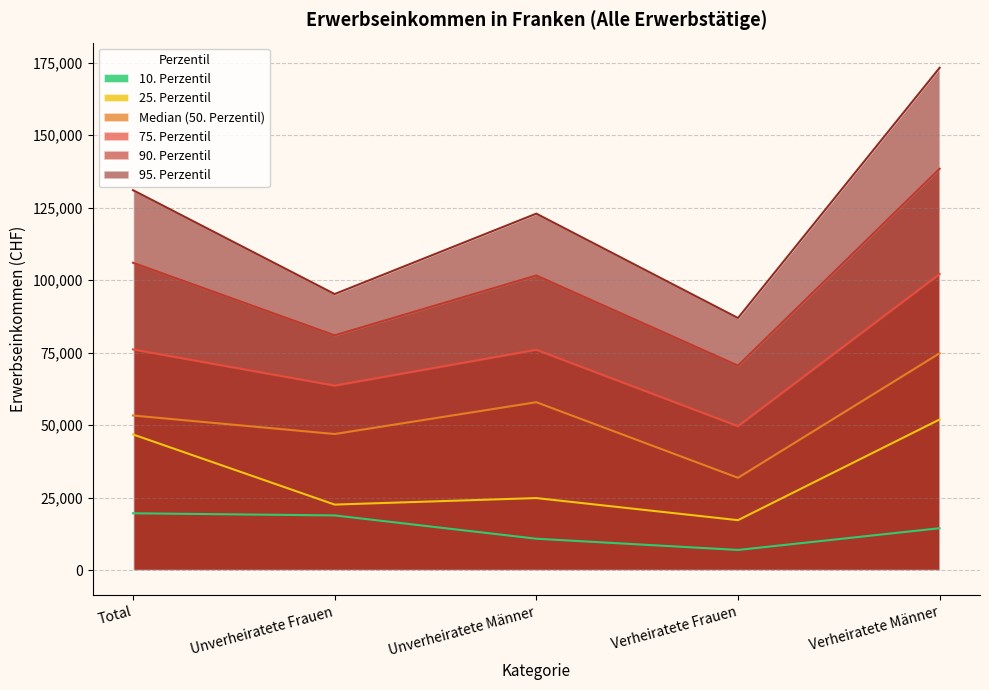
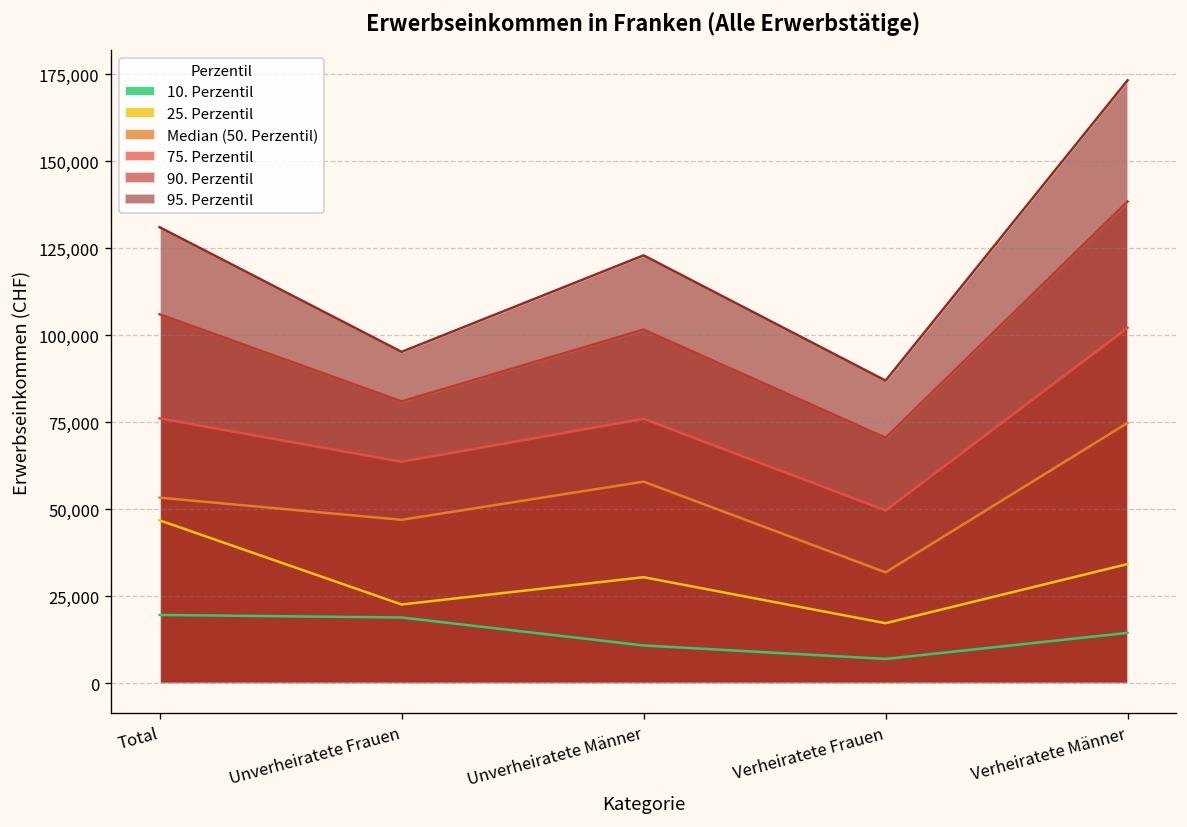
25. Perzentil, Unverheiratete Männer: 25,000 -> 30,000
25. Perzentil, Verheiratete Männer: 52,000 -> 34,000
